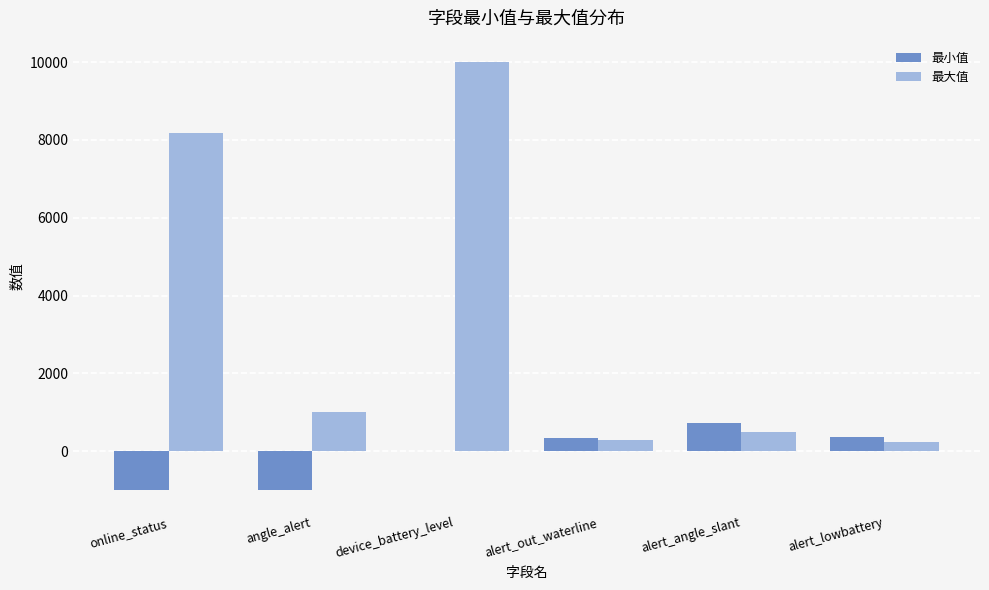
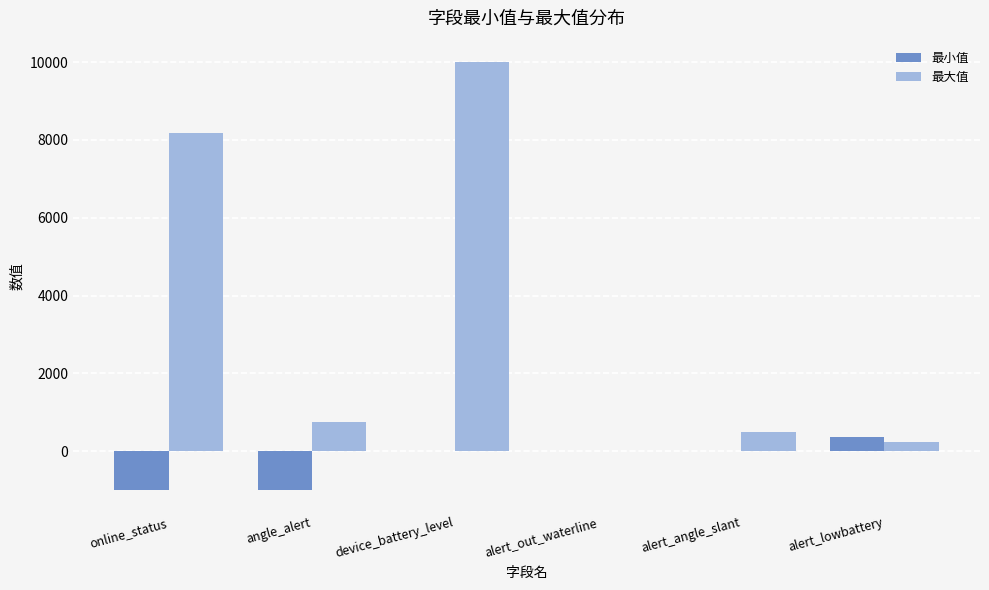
最大值, angle_alert: 1000 -> 800
最小值, alert_out_waterline: 400 -> 0
最大值, alert_out_waterline: 300 -> 0
最小值, alert_angle_slant: 700 -> 0
